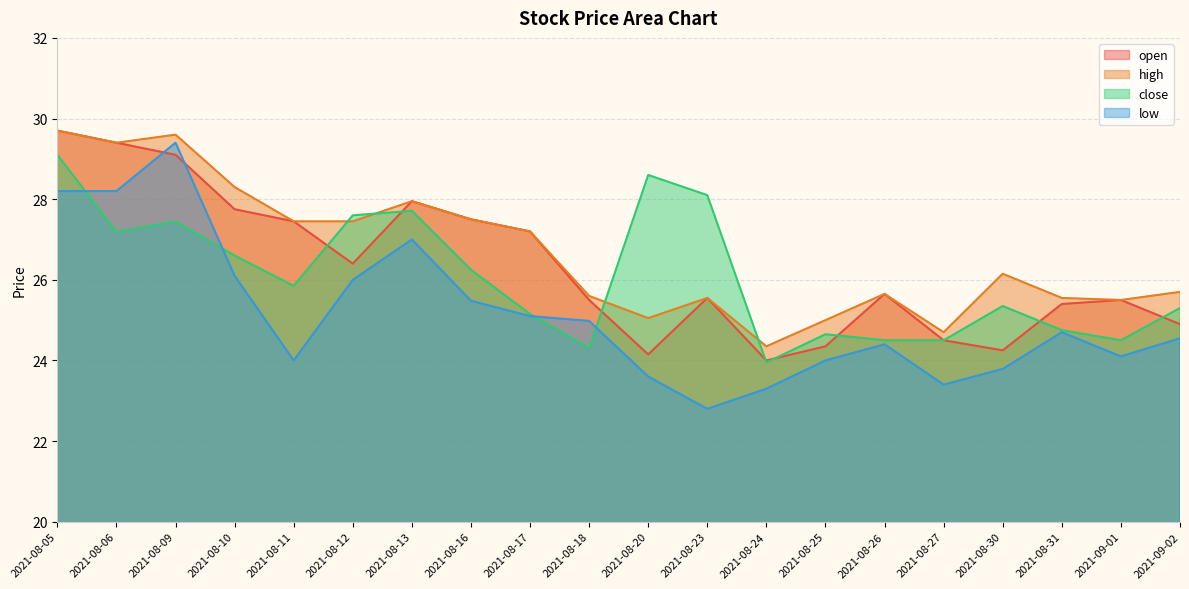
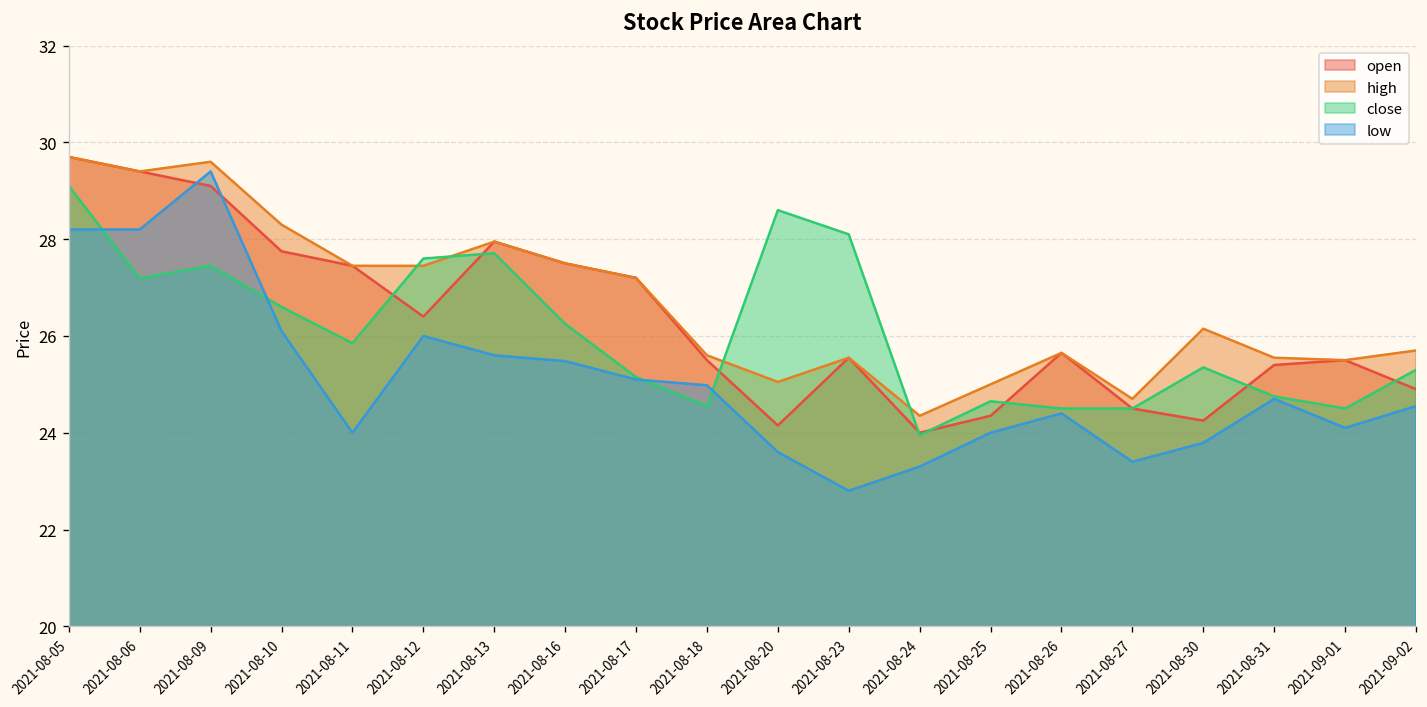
low, 2021-08-13: 27.0 -> 25.6
close, 2021-08-18: 24.3 -> 24.6
